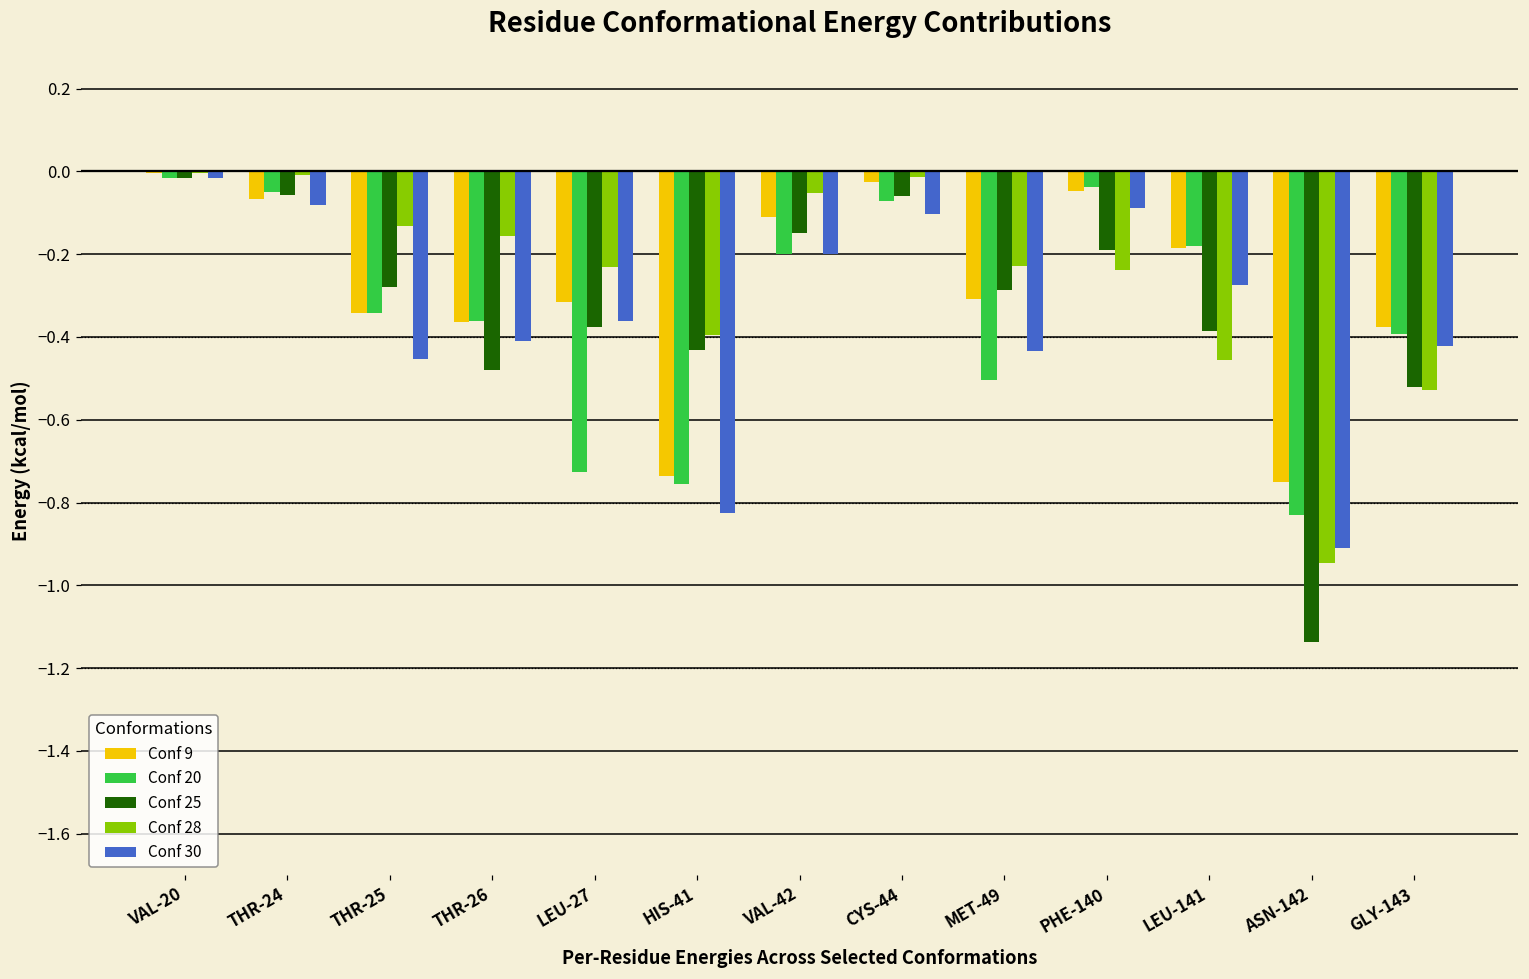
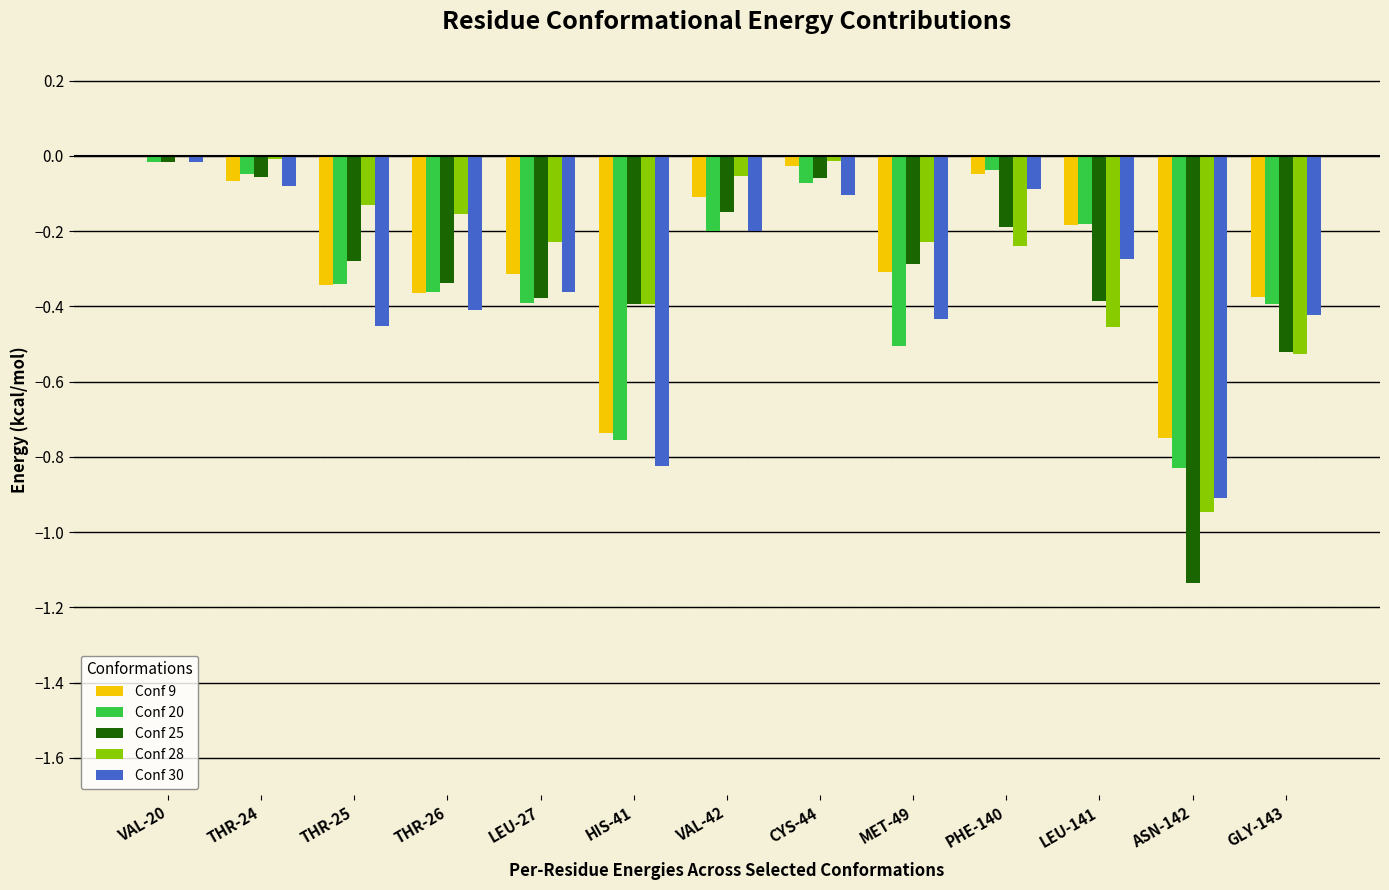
Conf 25, THR-26: -0.48 -> -0.34
Conf 20, LEU-27: -0.73 -> -0.39
Conf 25, HIS-41: -0.43 -> -0.39
